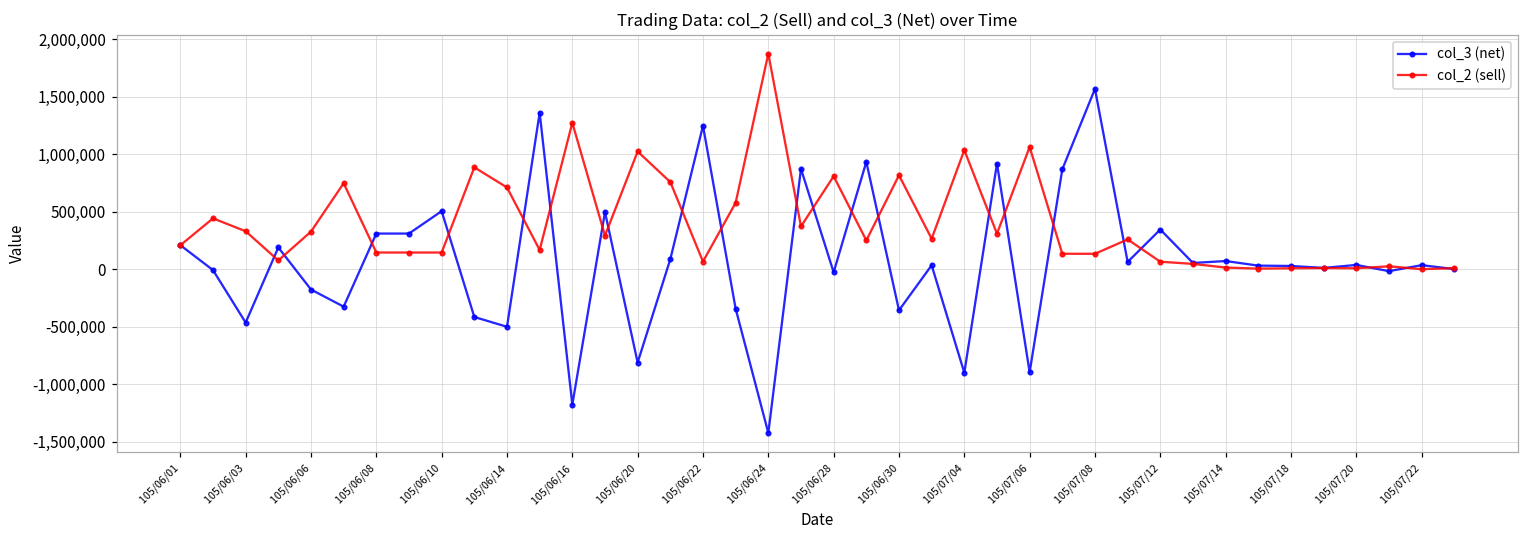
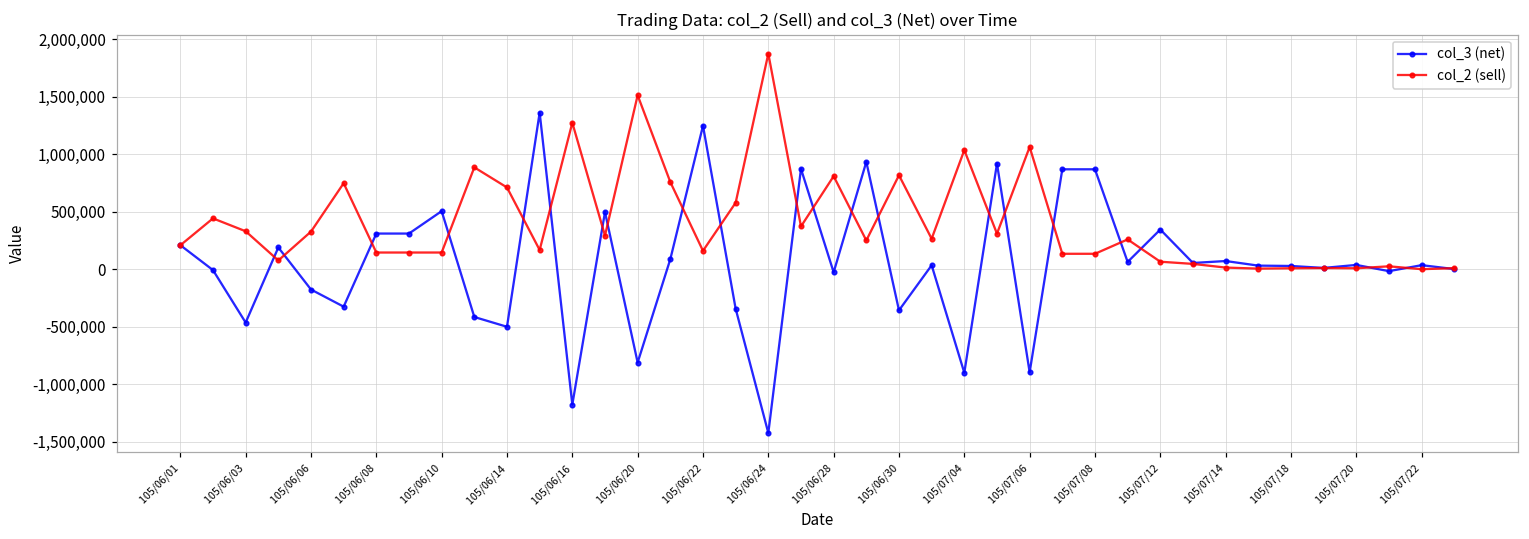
col_2 (sell), 105/06/20: 1,020,000 -> 1,510,000
col_2 (sell), 105/06/22: 70,000 -> 160,000
col_3 (net), 105/07/08: 1,570,000 -> 870,000
